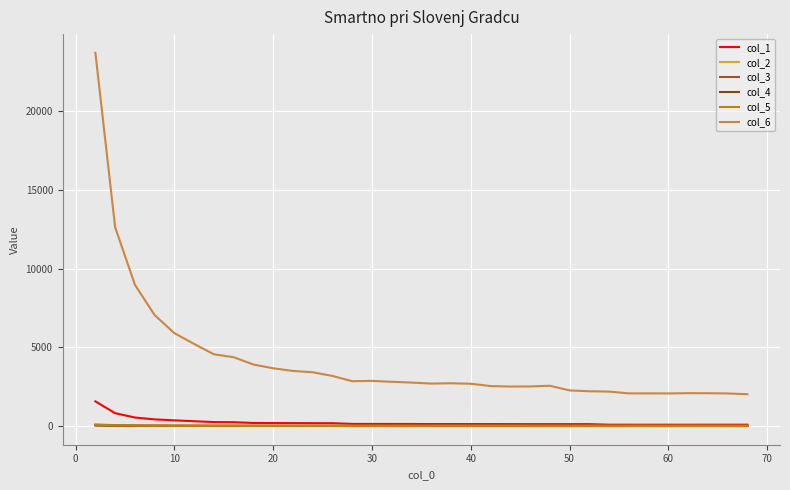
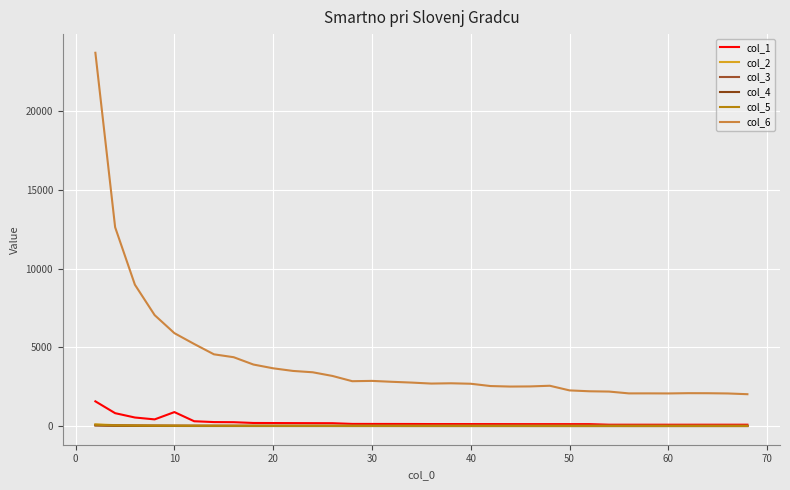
col_1, 10: 400 -> 900
